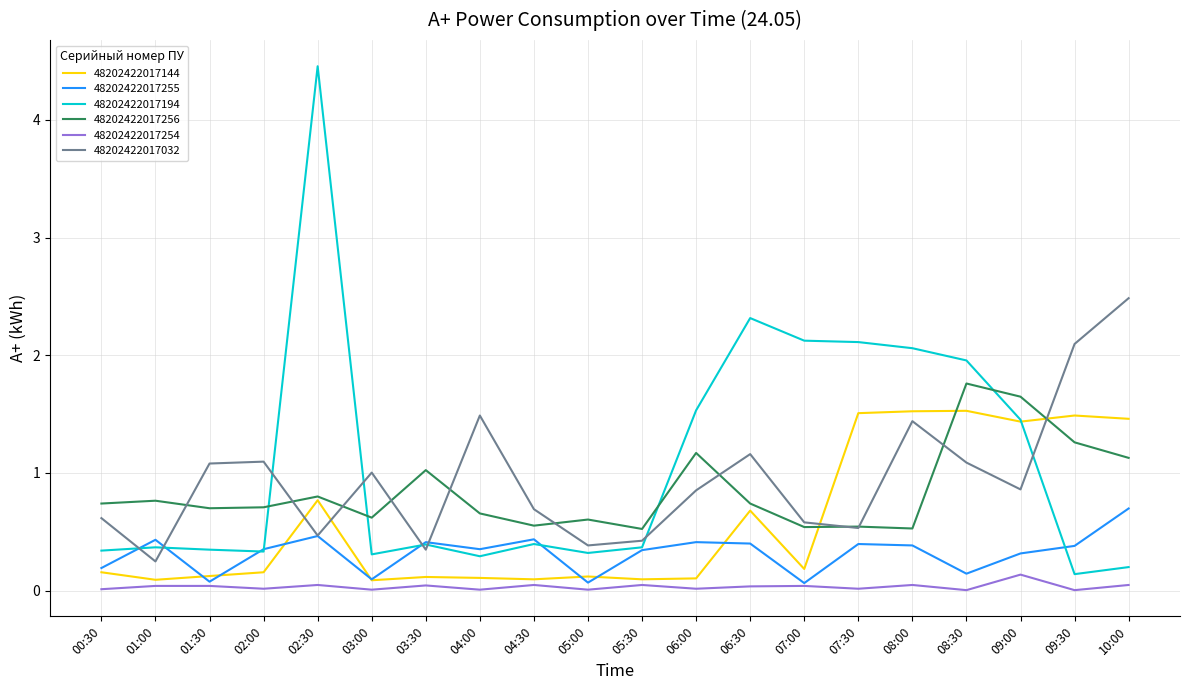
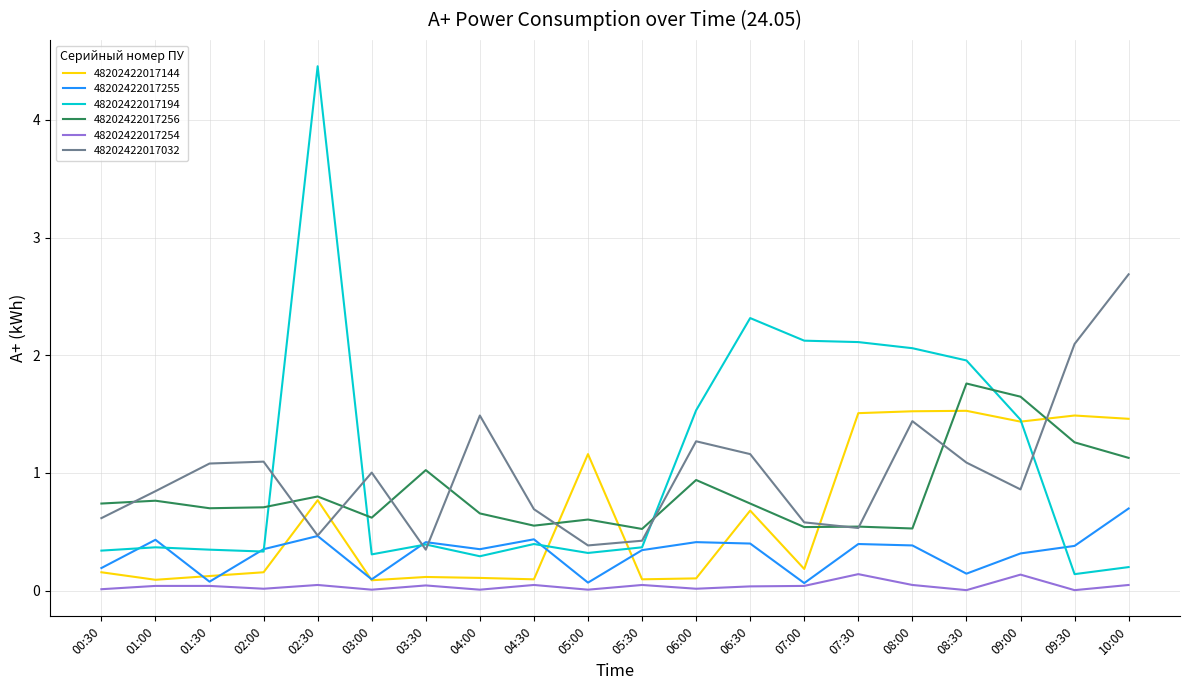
48202422017032, 01:00: 0.25 -> 0.85
48202422017144, 05:00: 0.12 -> 1.16
48202422017256, 06:00: 1.17 -> 0.94
48202422017032, 06:00: 0.85 -> 1.27
48202422017254, 07:30: 0.02 -> 0.14
48202422017032, 10:00: 2.49 -> 2.69
